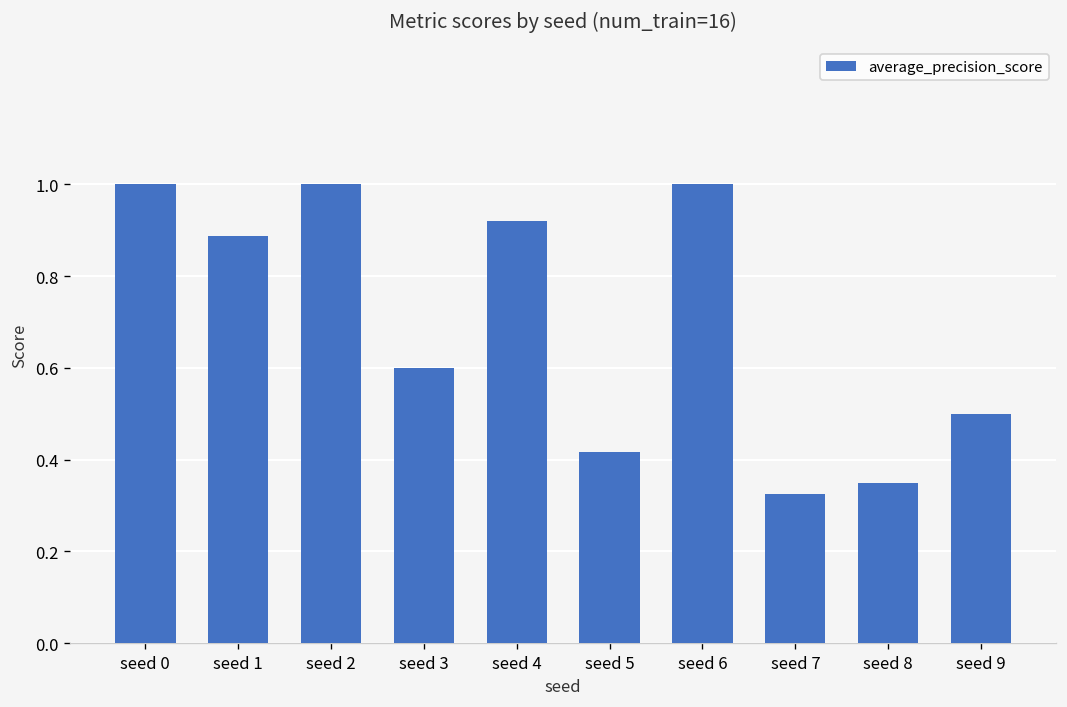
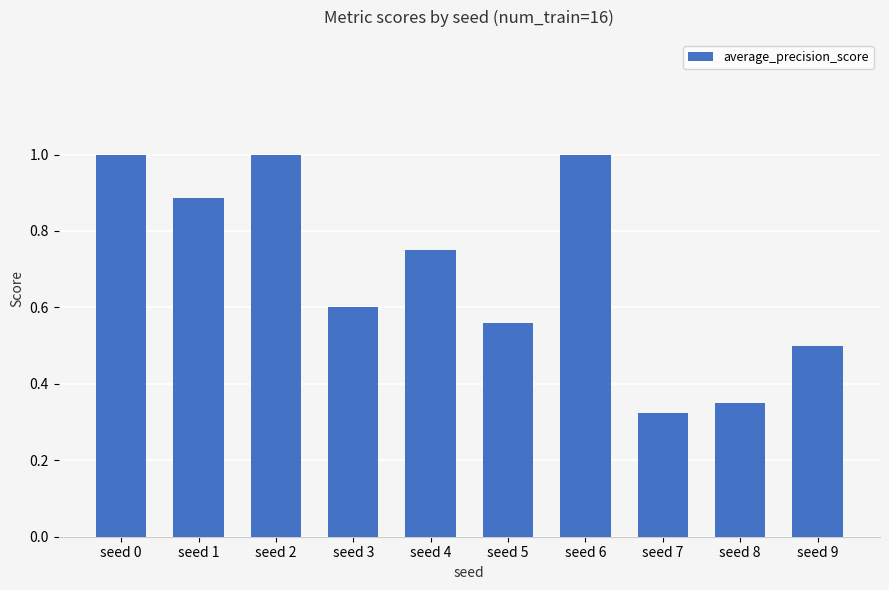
seed 4: 0.92 -> 0.75
seed 5: 0.42 -> 0.56
